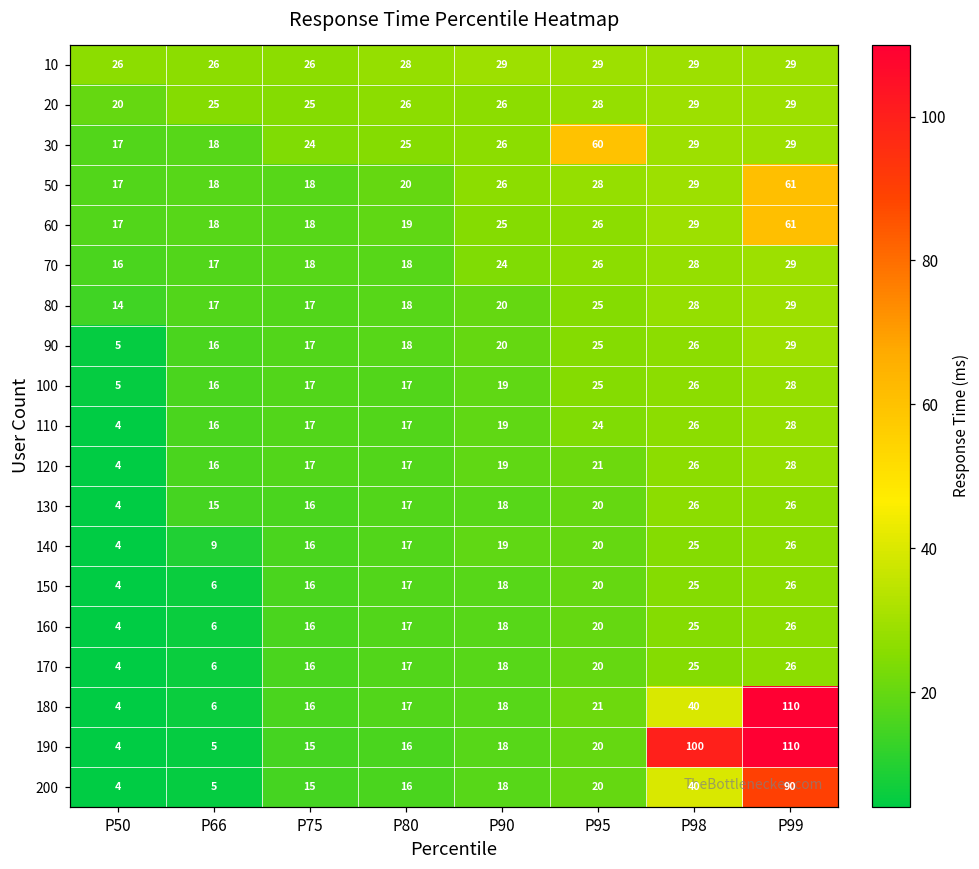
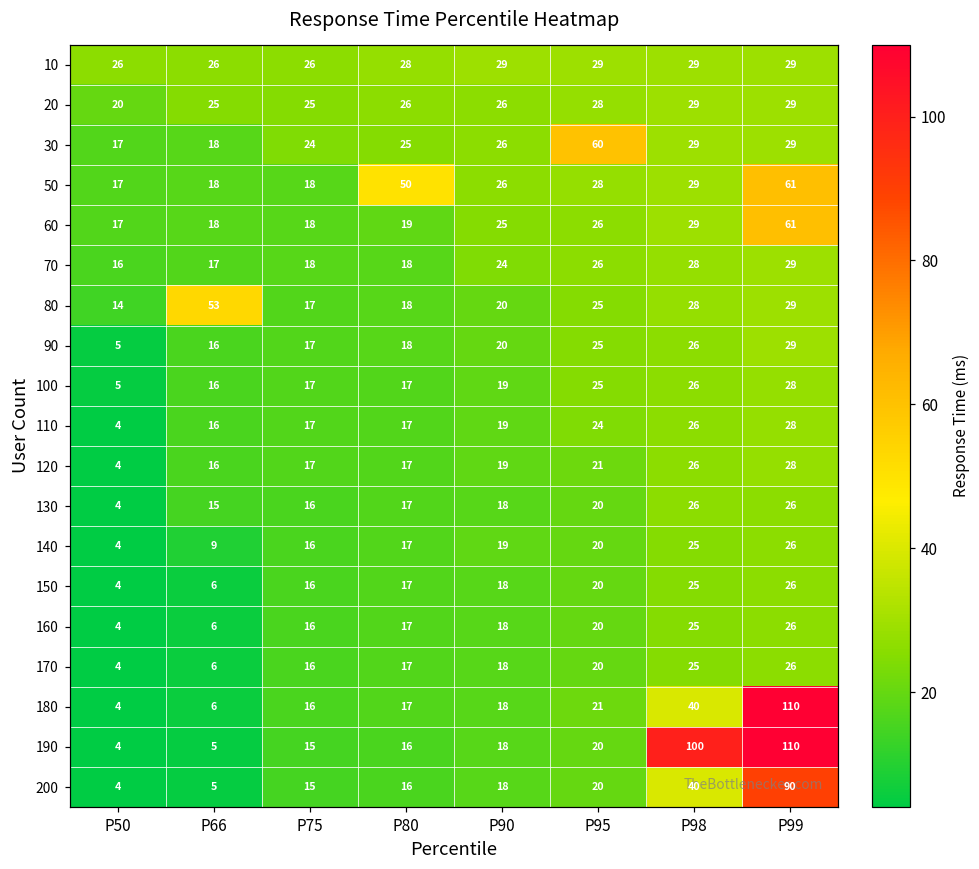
50, P80: 20 -> 50
80, P66: 17 -> 53
